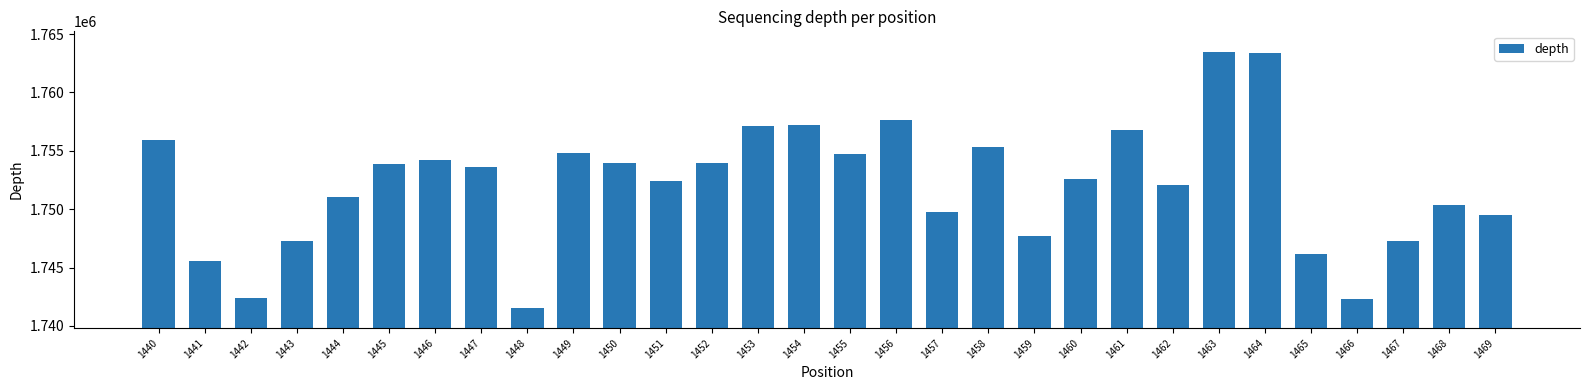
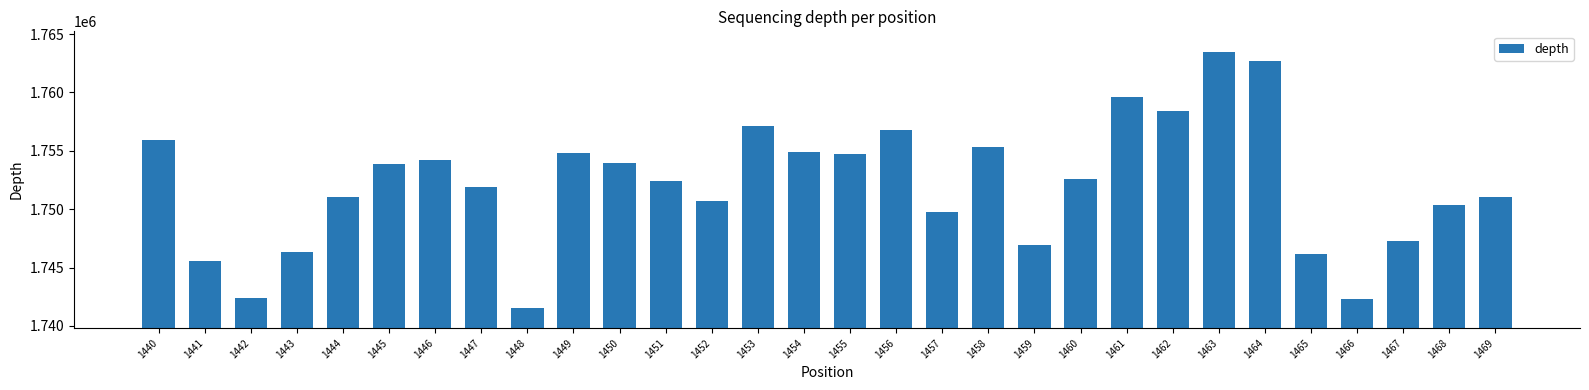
1443: 1747300 -> 1746400
1447: 1753600 -> 1751900
1452: 1754000 -> 1750700
1454: 1757200 -> 1754900
1456: 1757700 -> 1756700
1459: 1747700 -> 1747000
1461: 1756800 -> 1759600
1462: 1752100 -> 1758400
1464: 1763400 -> 1762700
1469: 1749500 -> 1751100
